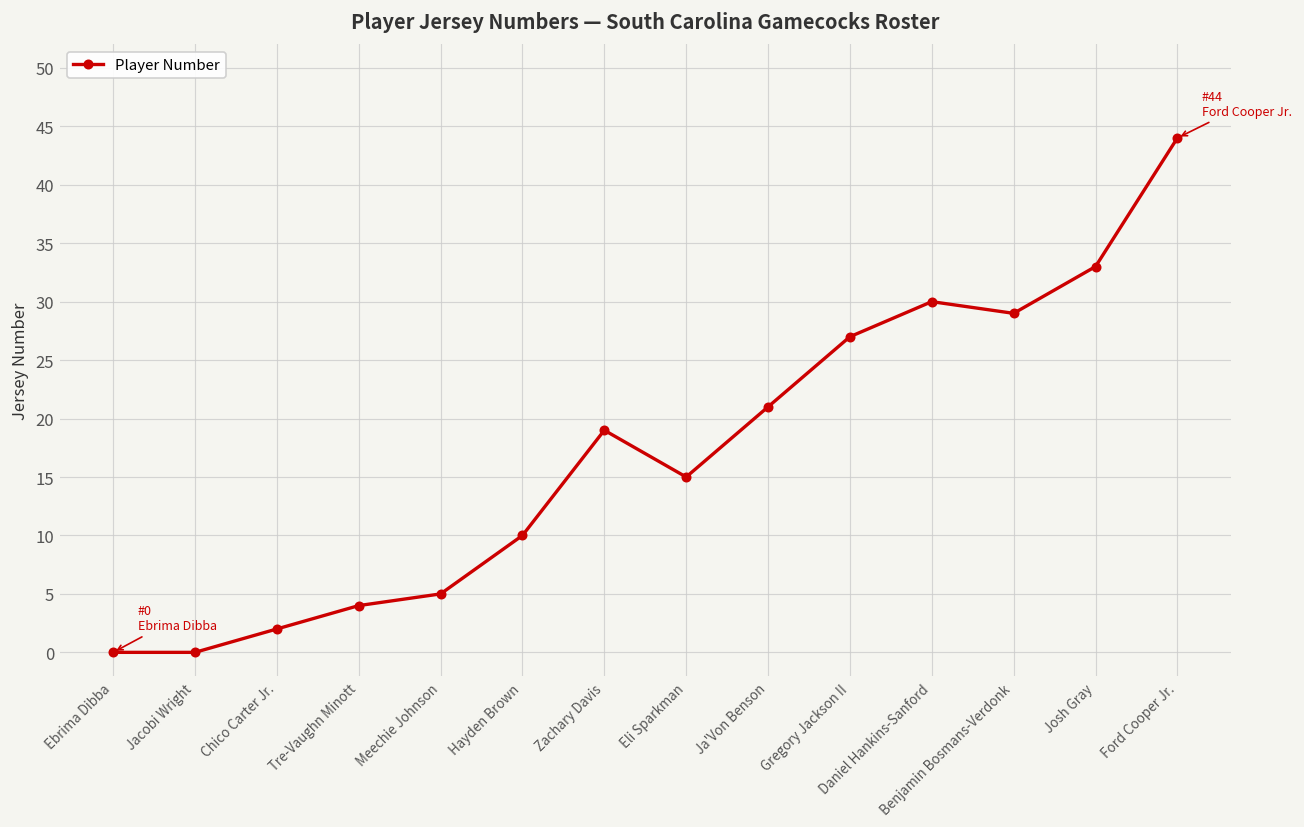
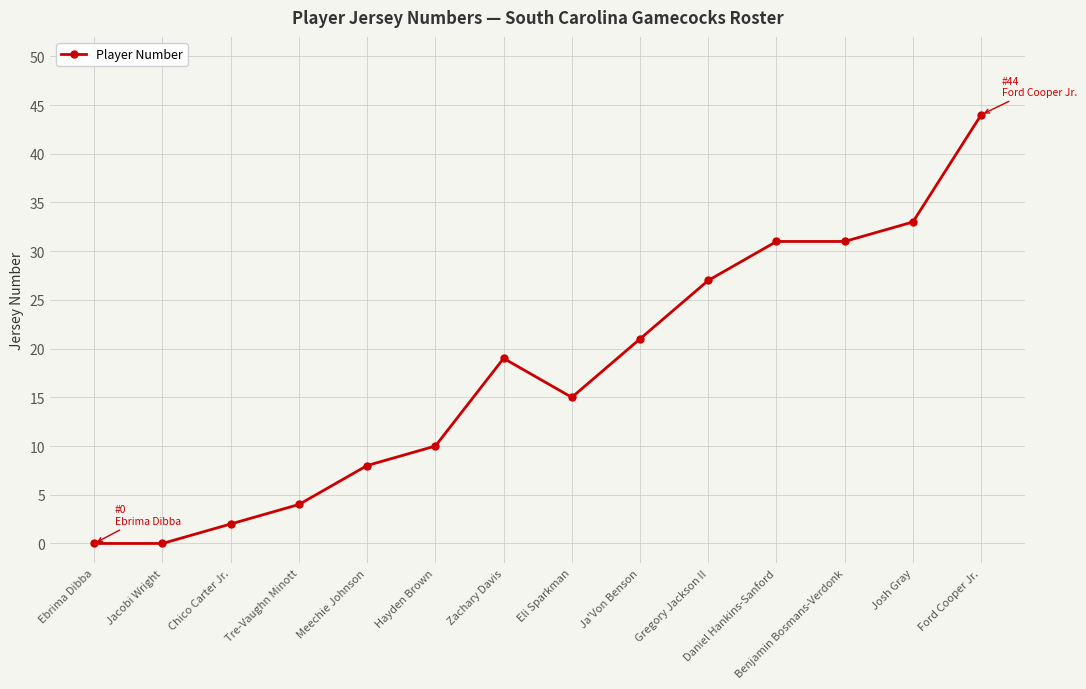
Meechie Johnson: 5 -> 8
Daniel Hankins-Sanford: 30 -> 31
Benjamin Bosmans-Verdonk: 29 -> 31
